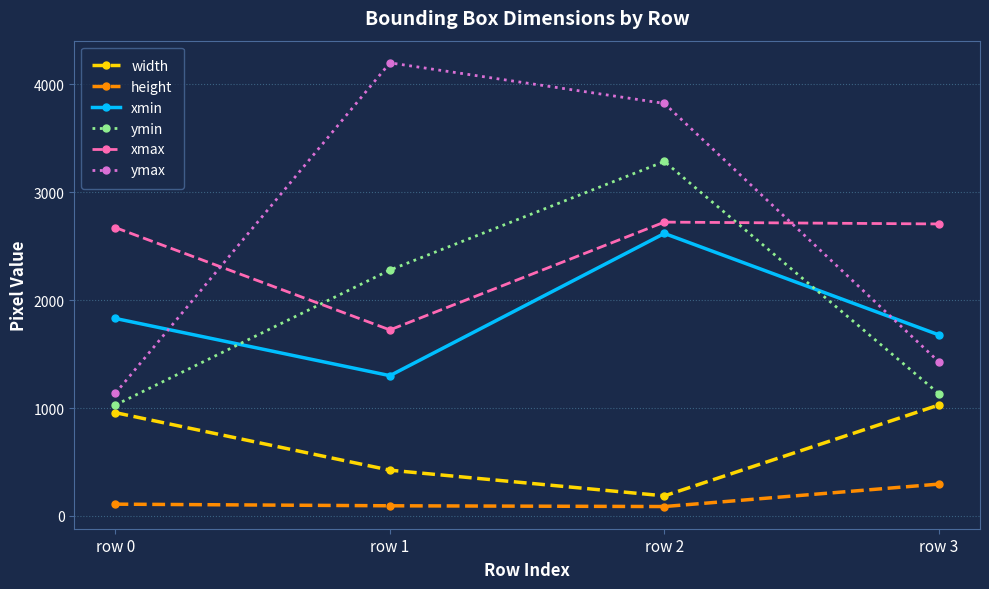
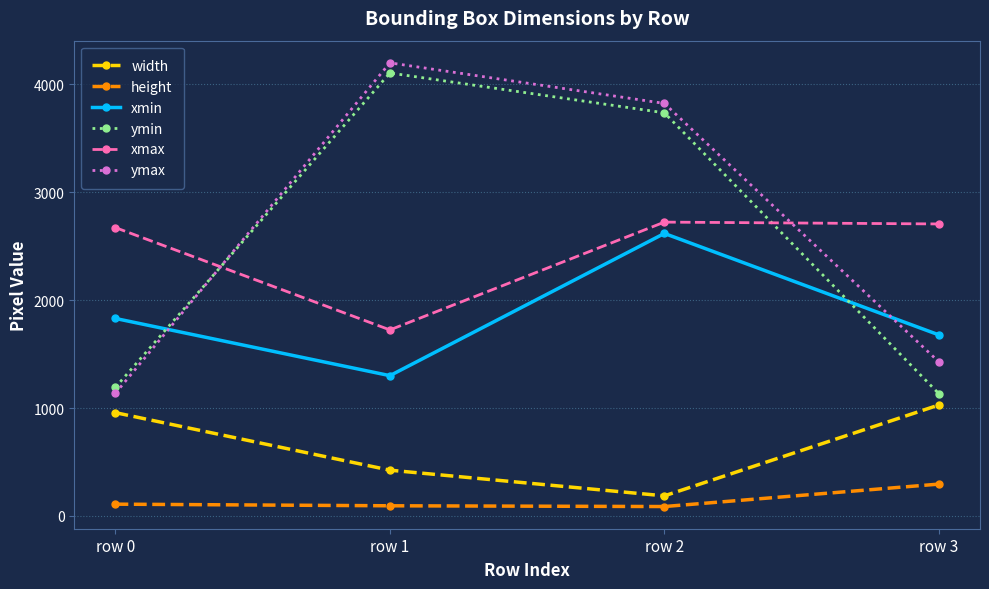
ymin, row 0: 1030 -> 1190
ymin, row 1: 2280 -> 4110
ymin, row 2: 3290 -> 3740
